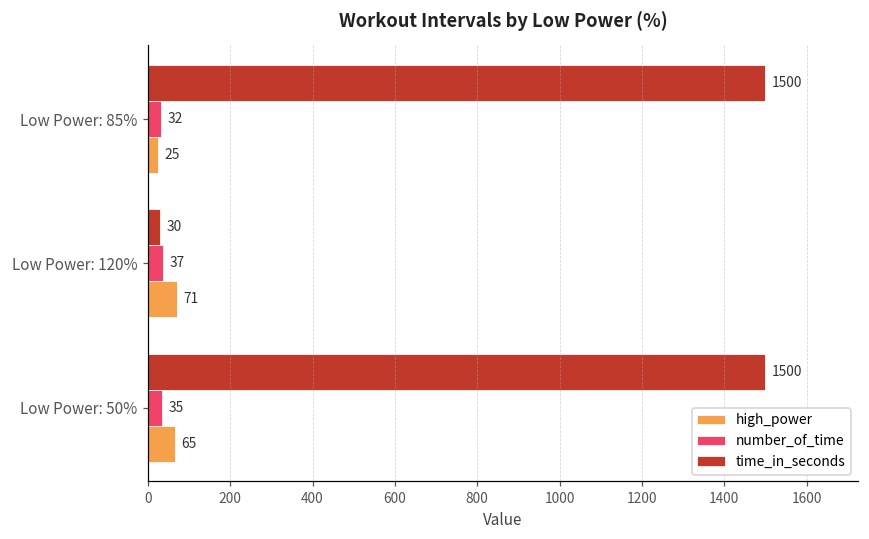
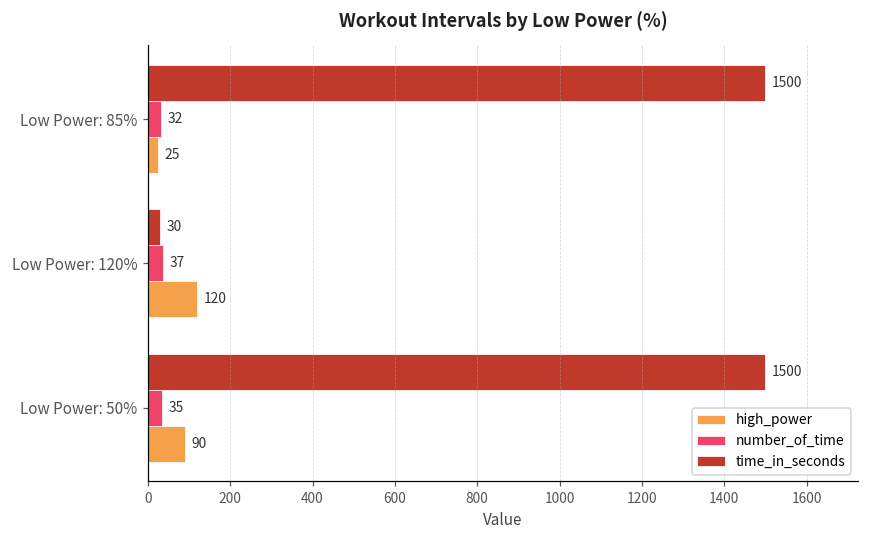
high_power, Low Power: 120%: 71 -> 120
high_power, Low Power: 50%: 65 -> 90
